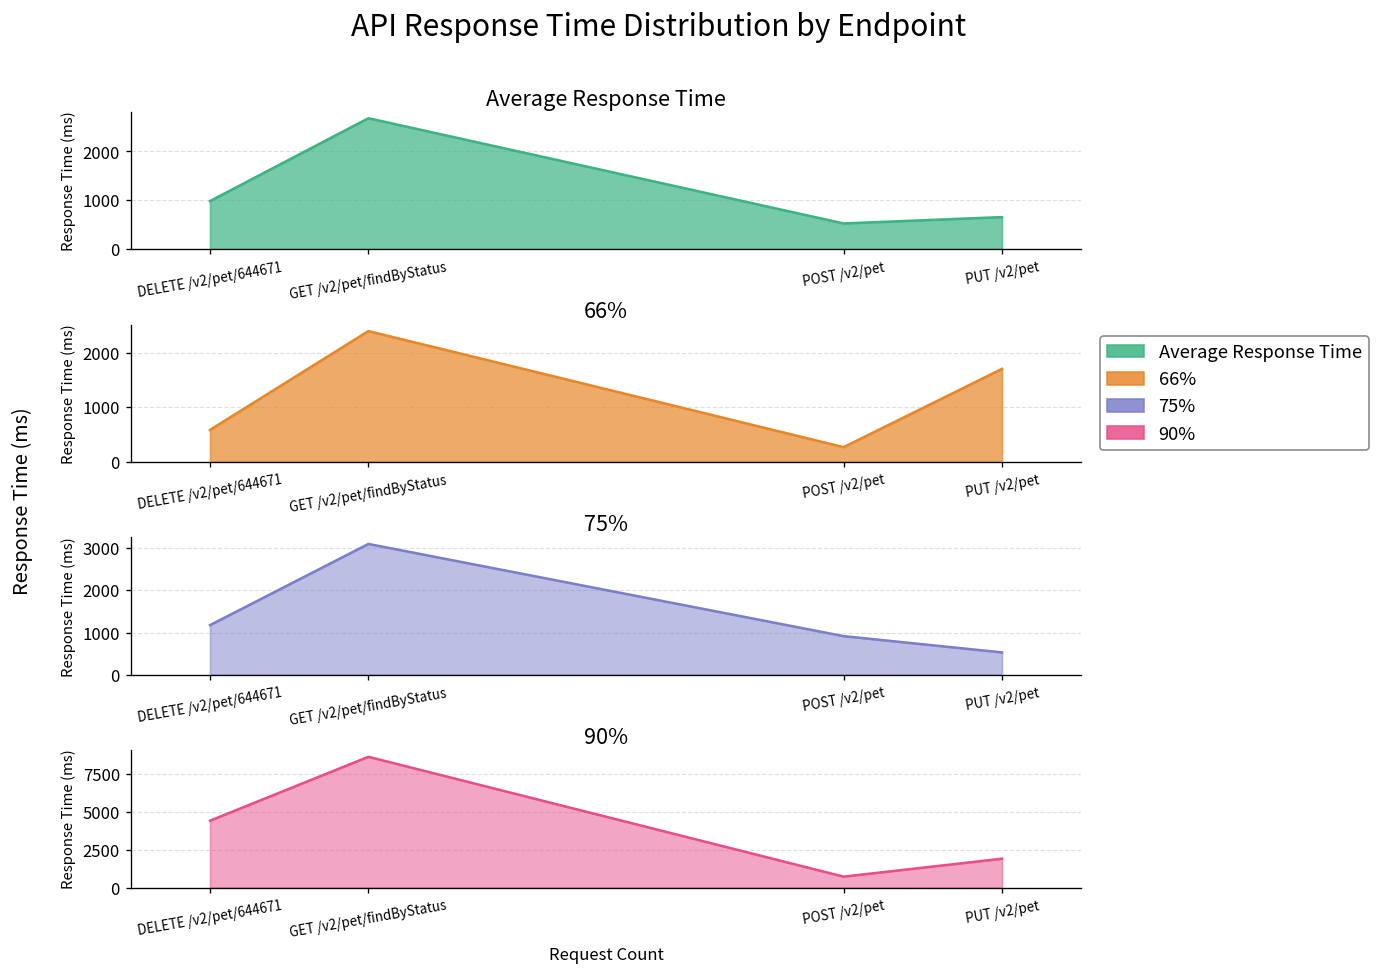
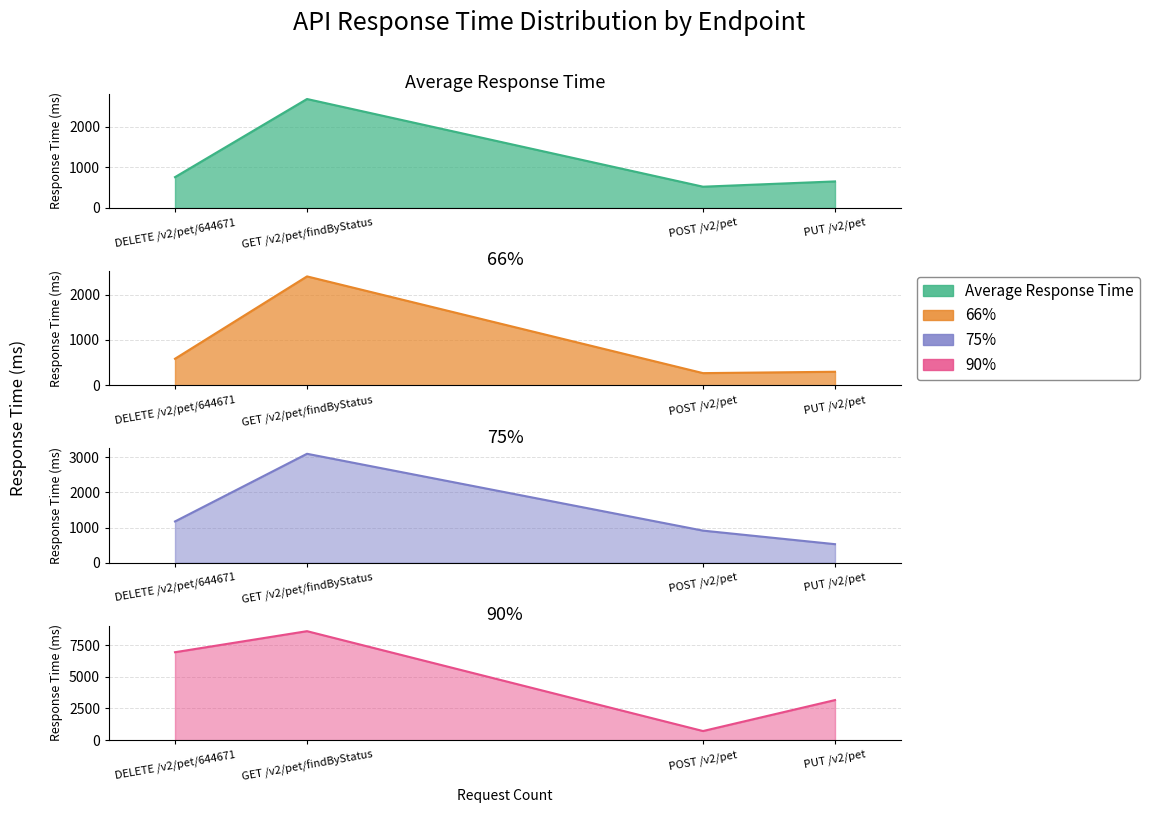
Average Response Time, DELETE /v2/pet/644671: 1000 -> 800
66%, PUT /v2/pet: 1700 -> 300
90%, DELETE /v2/pet/644671: 4400 -> 6900
90%, PUT /v2/pet: 1900 -> 3200
